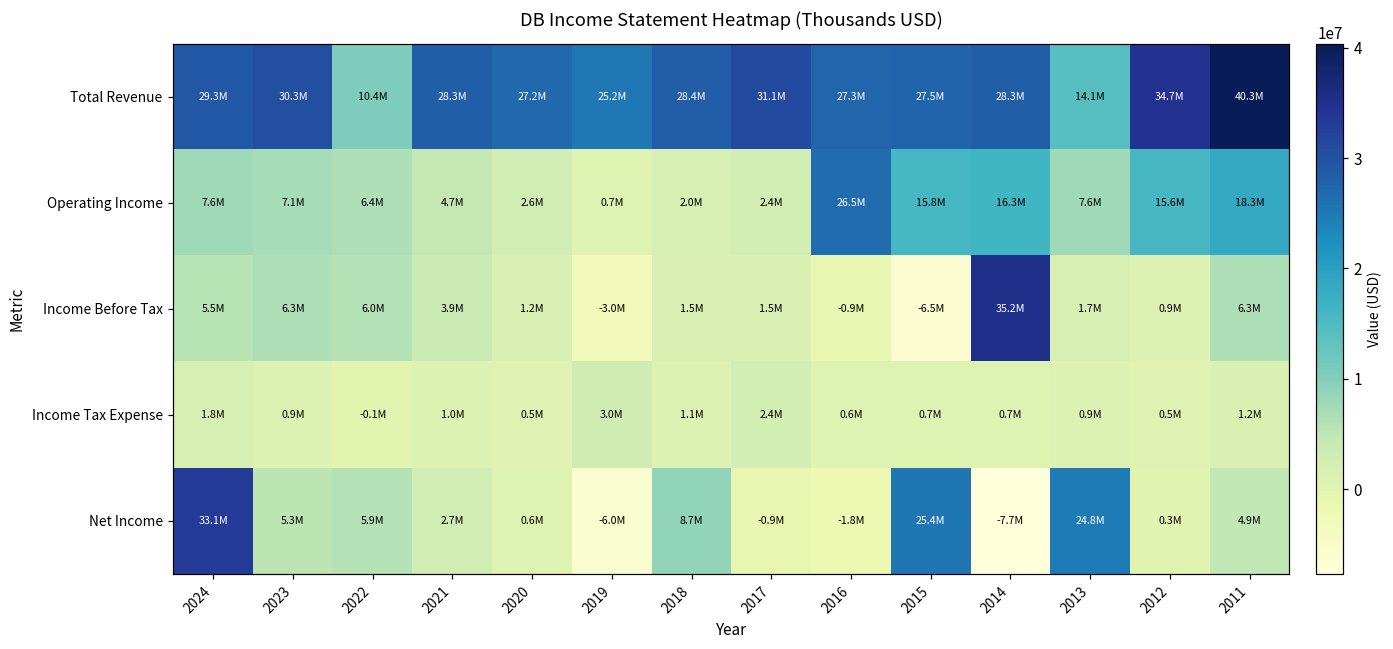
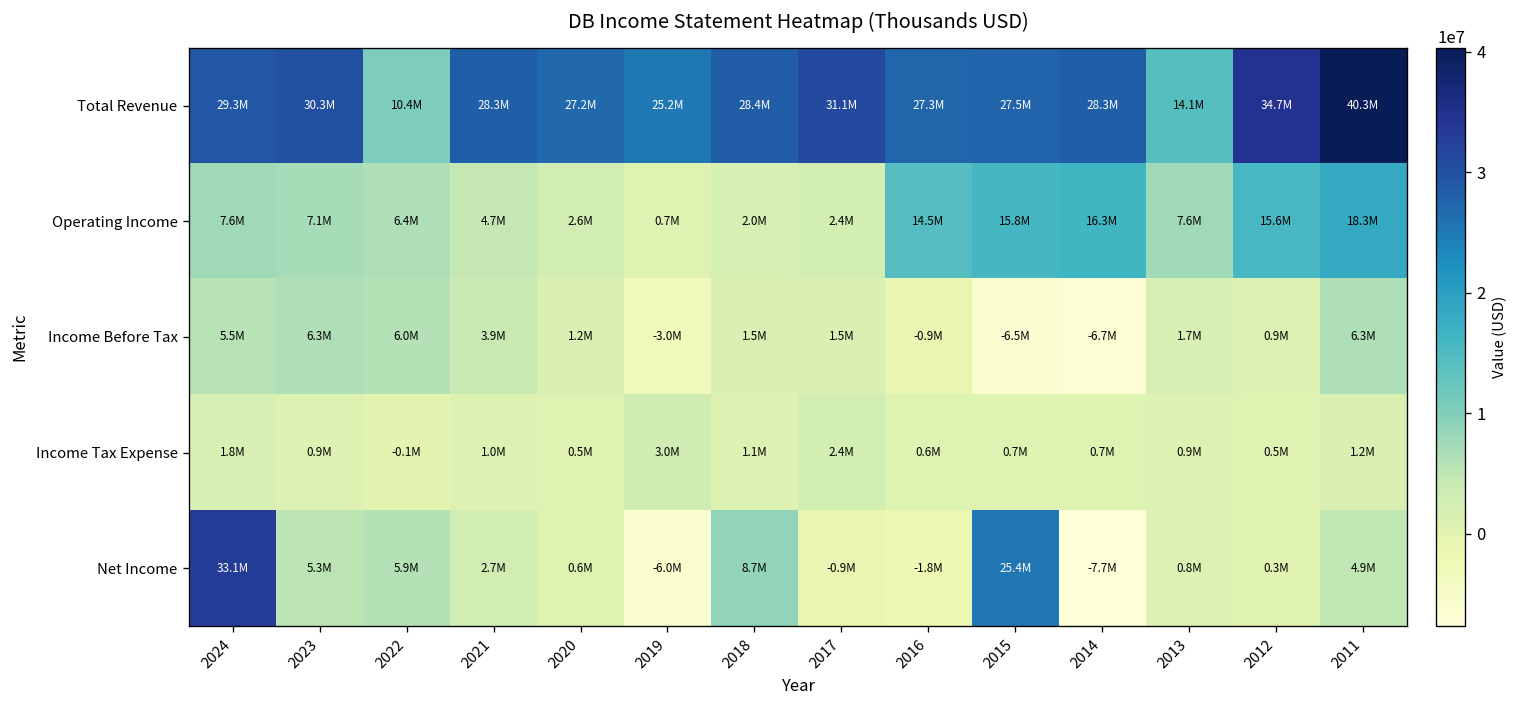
Operating Income, 2016: 26.5M -> 14.5M
Income Before Tax, 2014: 35.2M -> -6.7M
Net Income, 2013: 24.8M -> 0.8M
